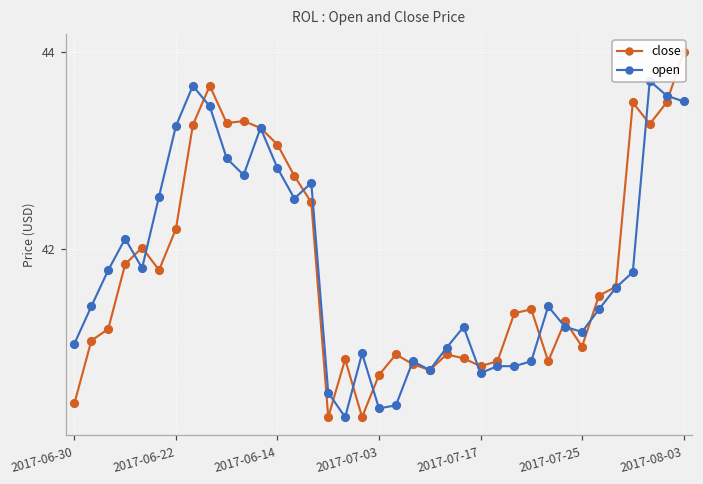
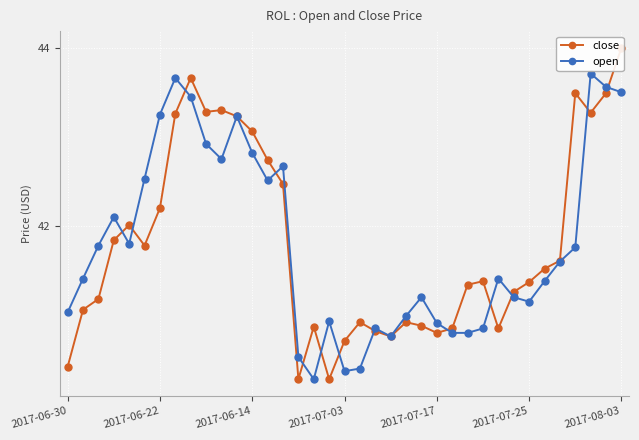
open, 2017-07-17: 40.7 -> 40.9
close, 2017-07-25: 41.0 -> 41.4
